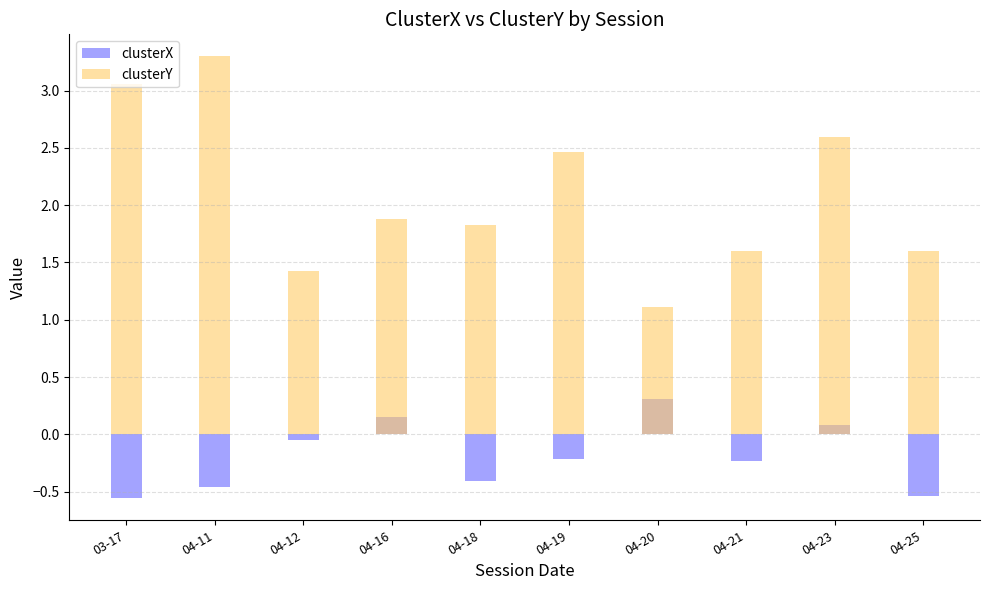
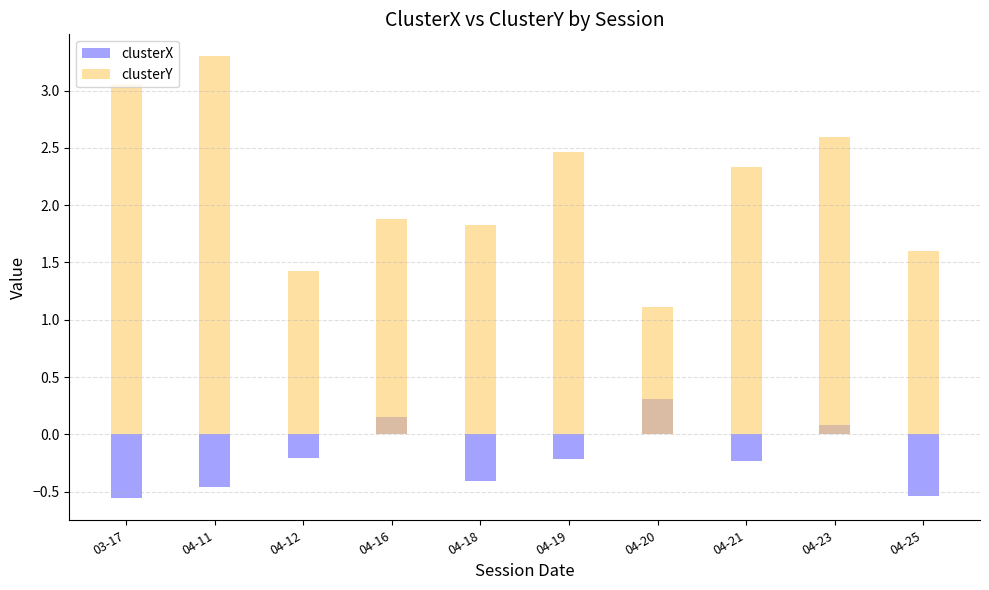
clusterX, 04-12: -0.05 -> -0.21
clusterY, 04-21: 1.60 -> 2.33
